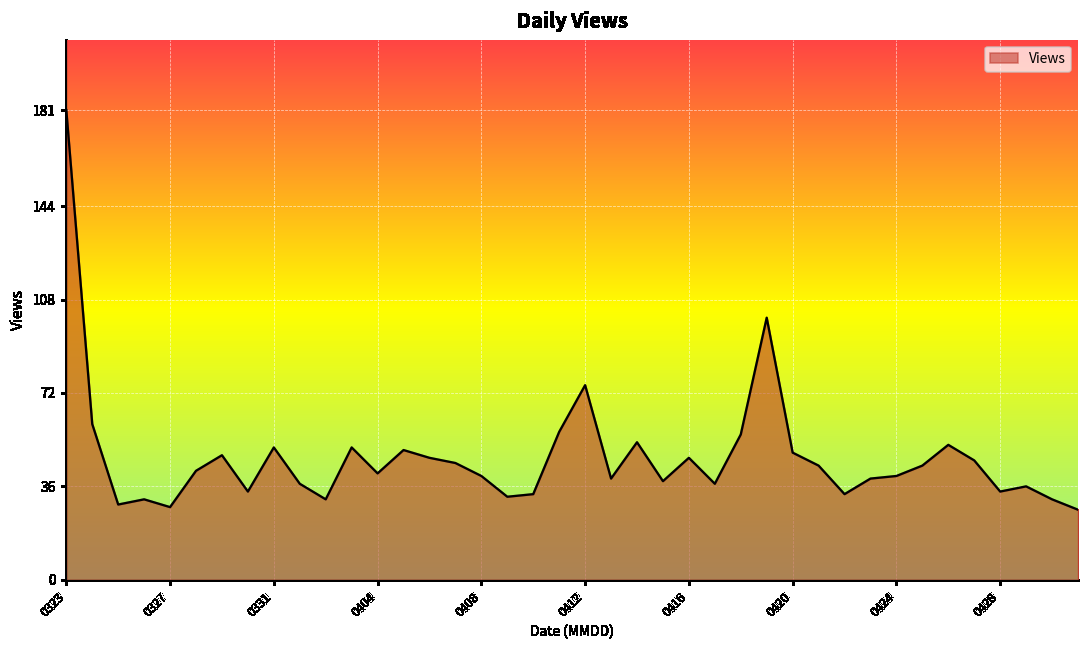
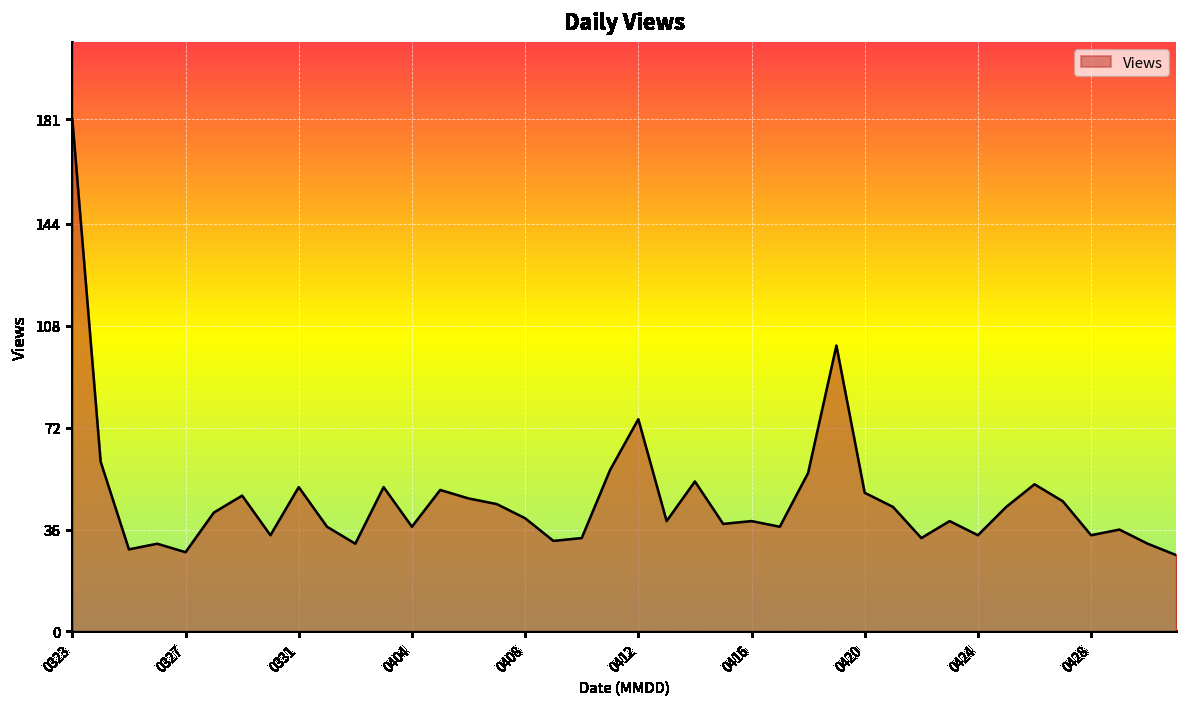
0404: 41 -> 37
0416: 47 -> 39
0424: 40 -> 34
